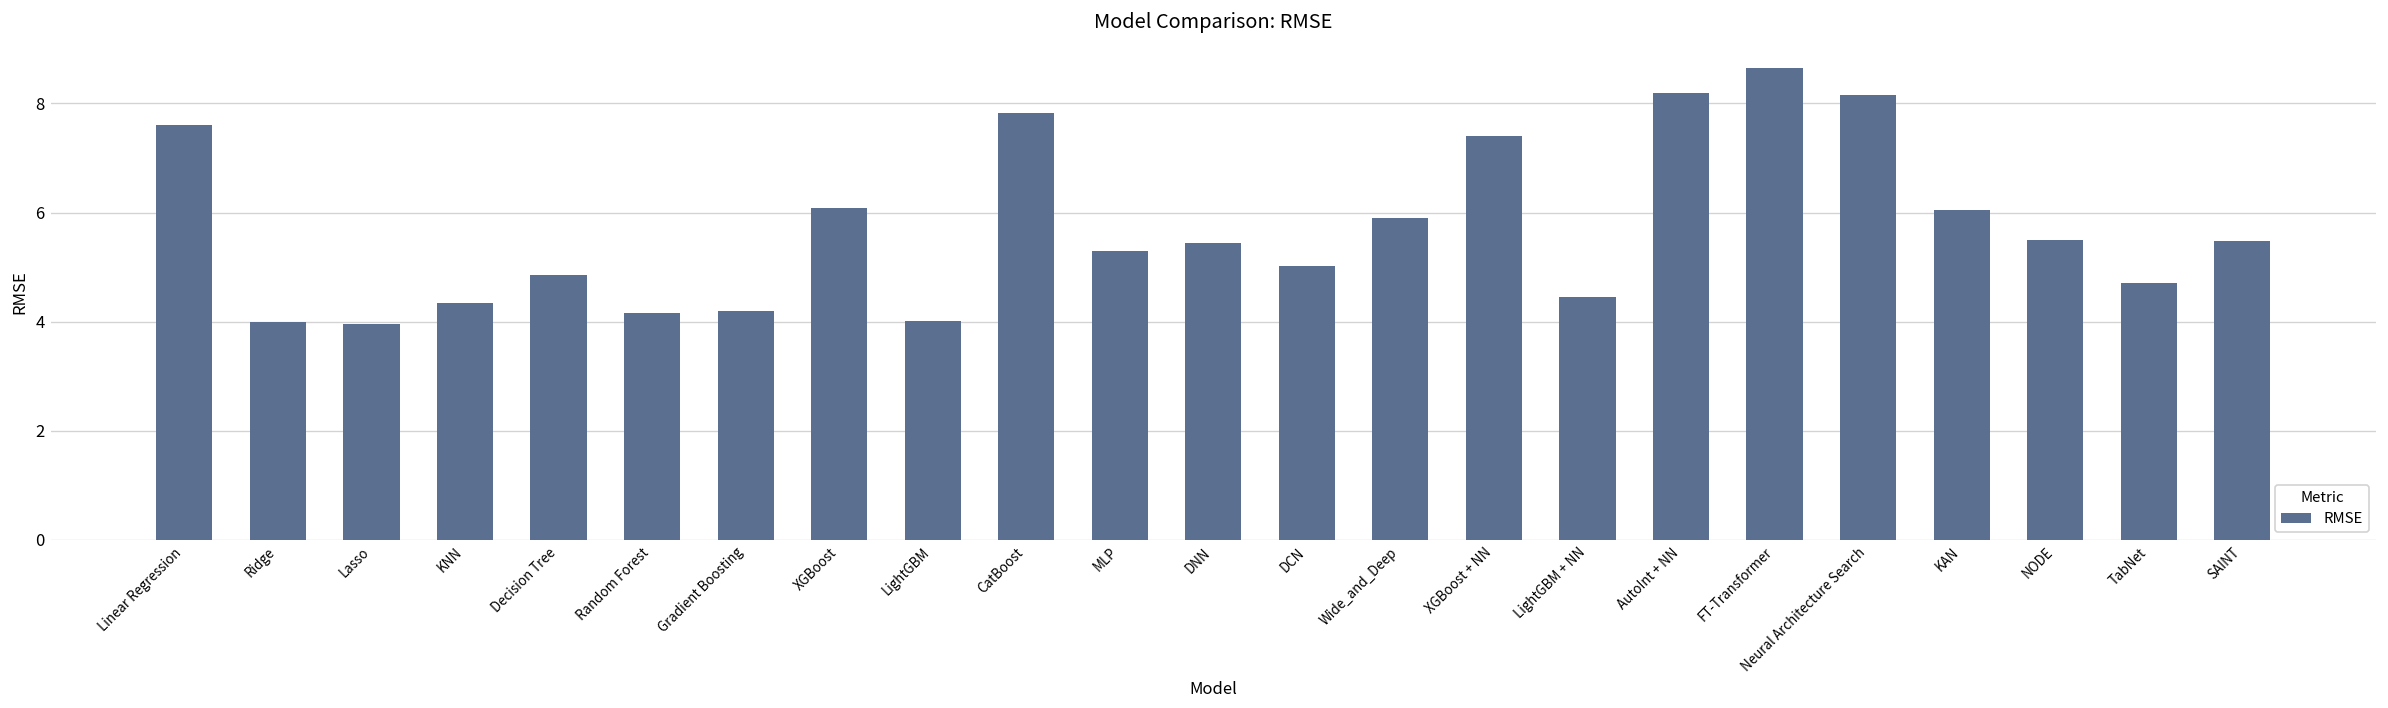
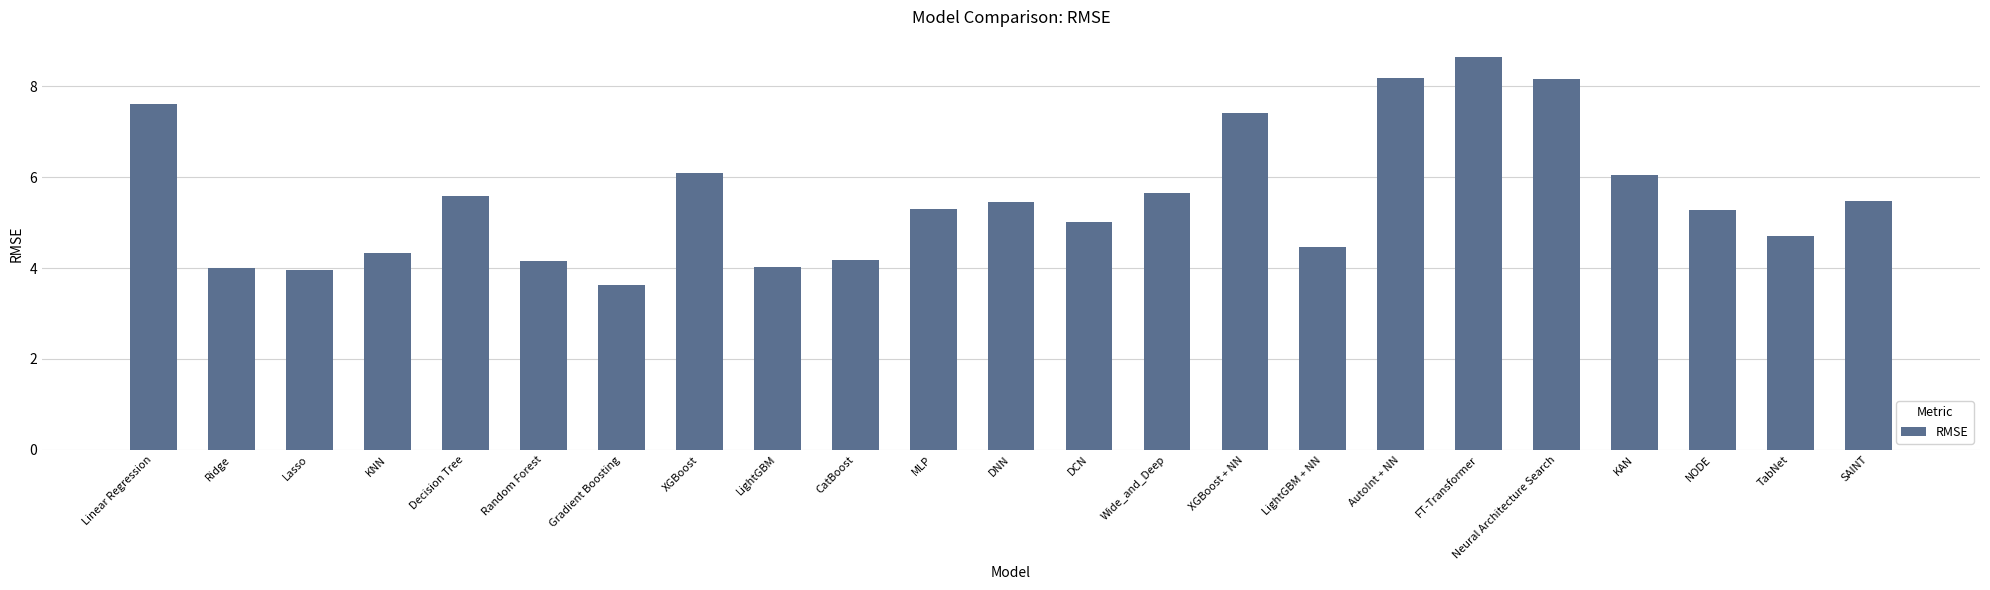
Decision Tree: 4.9 -> 5.6
Gradient Boosting: 4.2 -> 3.6
CatBoost: 7.8 -> 4.2
Wide_and_Deep: 5.9 -> 5.7
NODE: 5.5 -> 5.3
